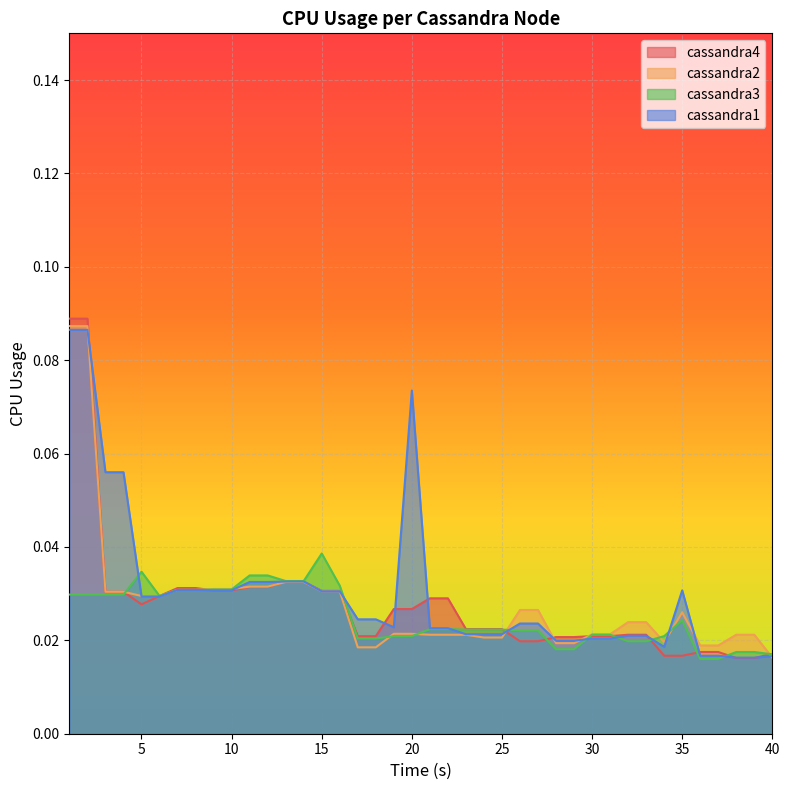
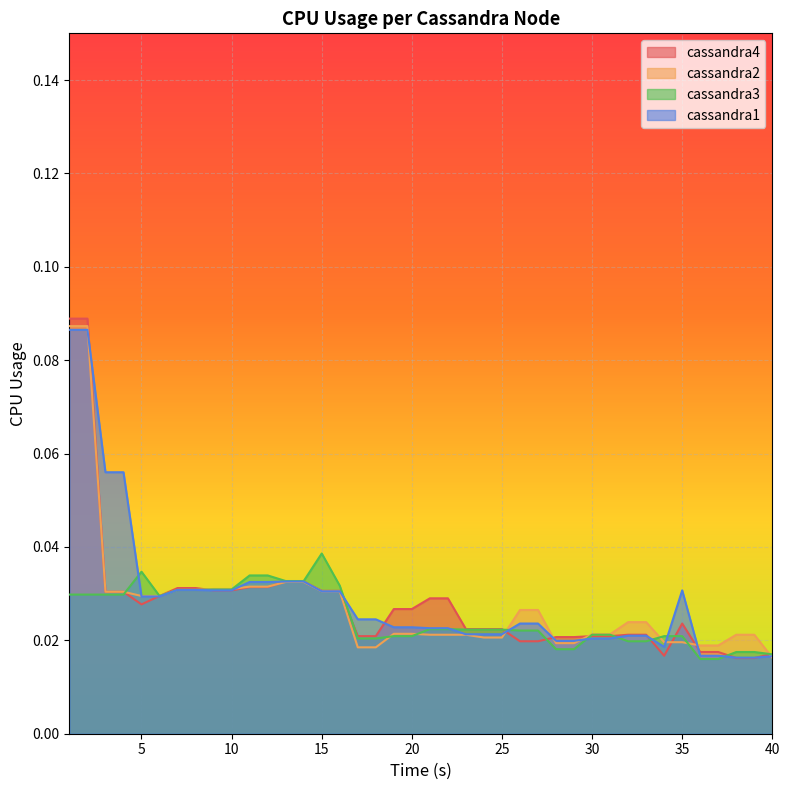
cassandra1, 20: 0.074 -> 0.023
cassandra4, 35: 0.017 -> 0.024
cassandra2, 35: 0.026 -> 0.020
cassandra3, 35: 0.024 -> 0.021
